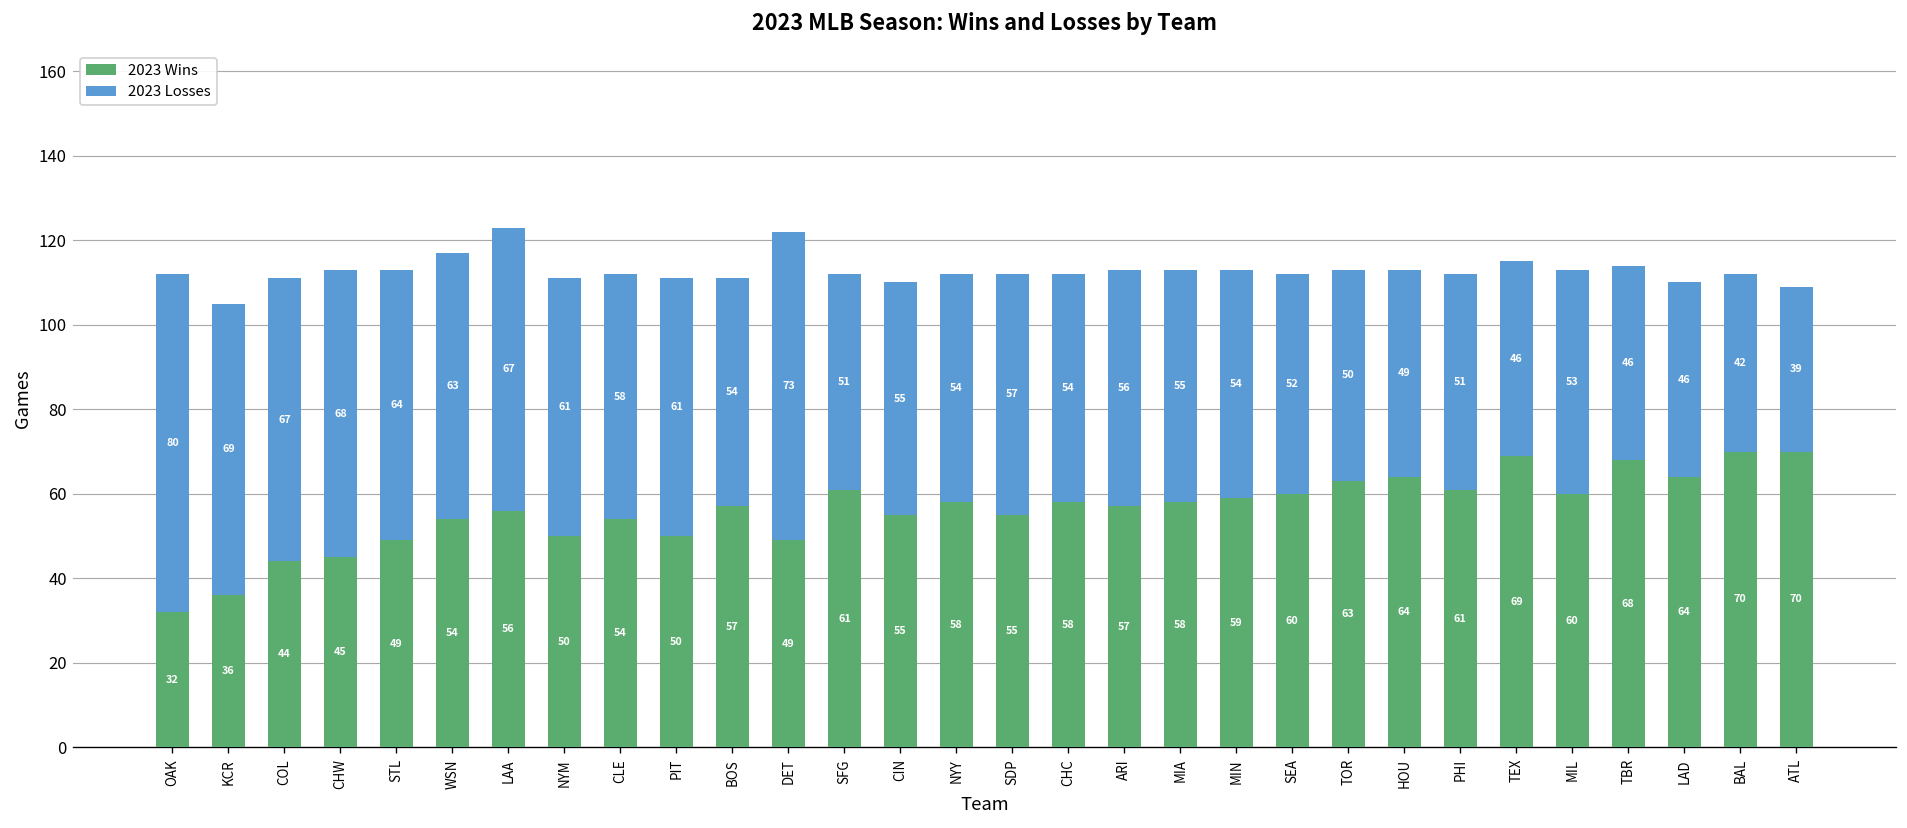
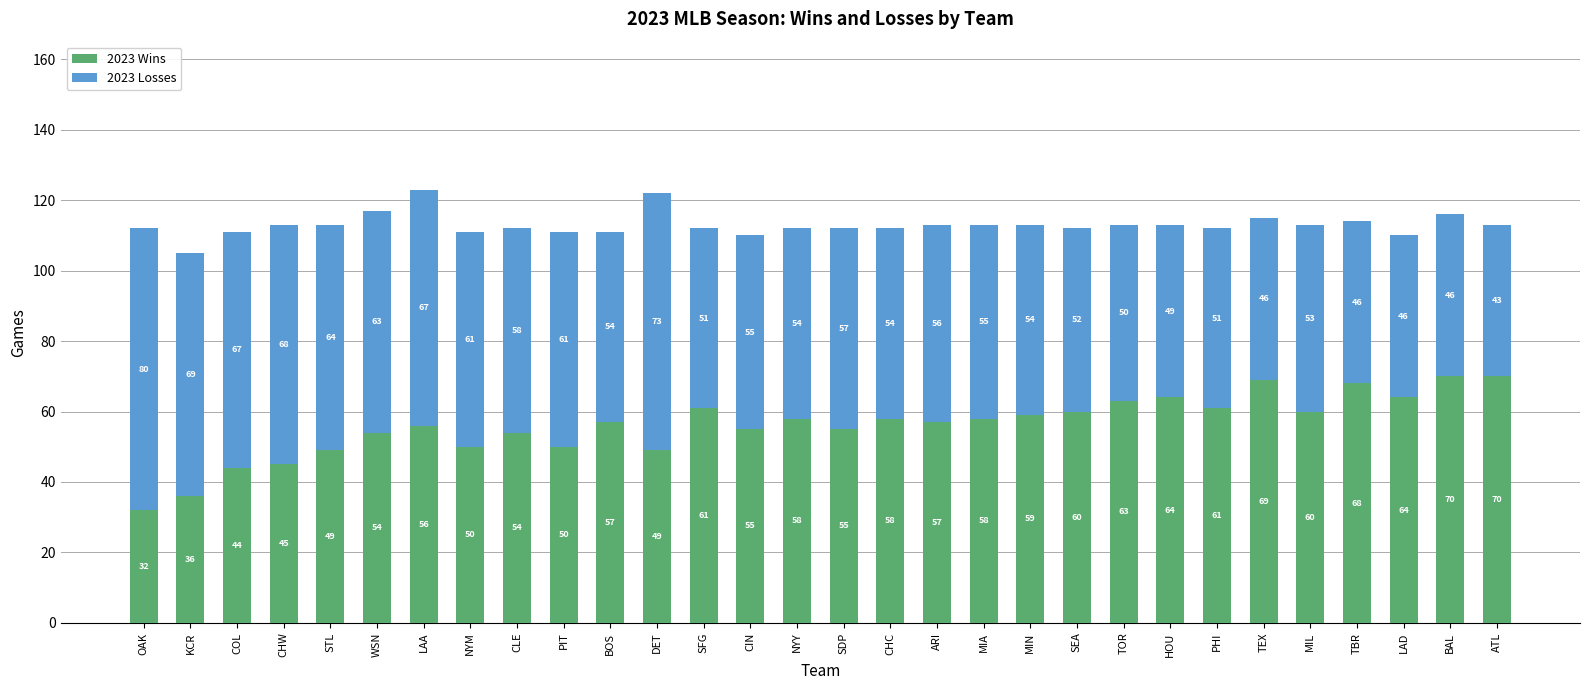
2023 Losses, BAL: 42 -> 46
2023 Losses, ATL: 39 -> 43
